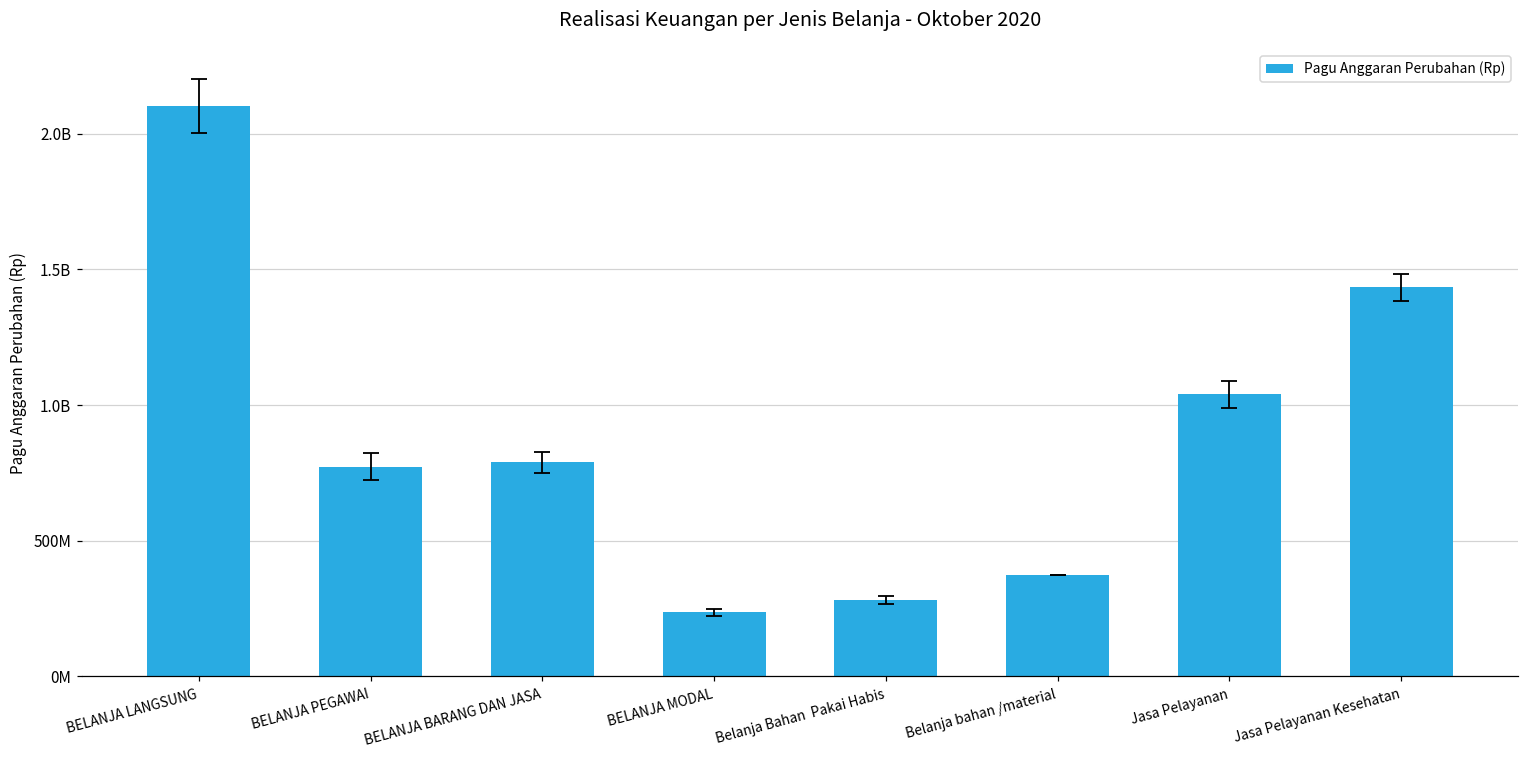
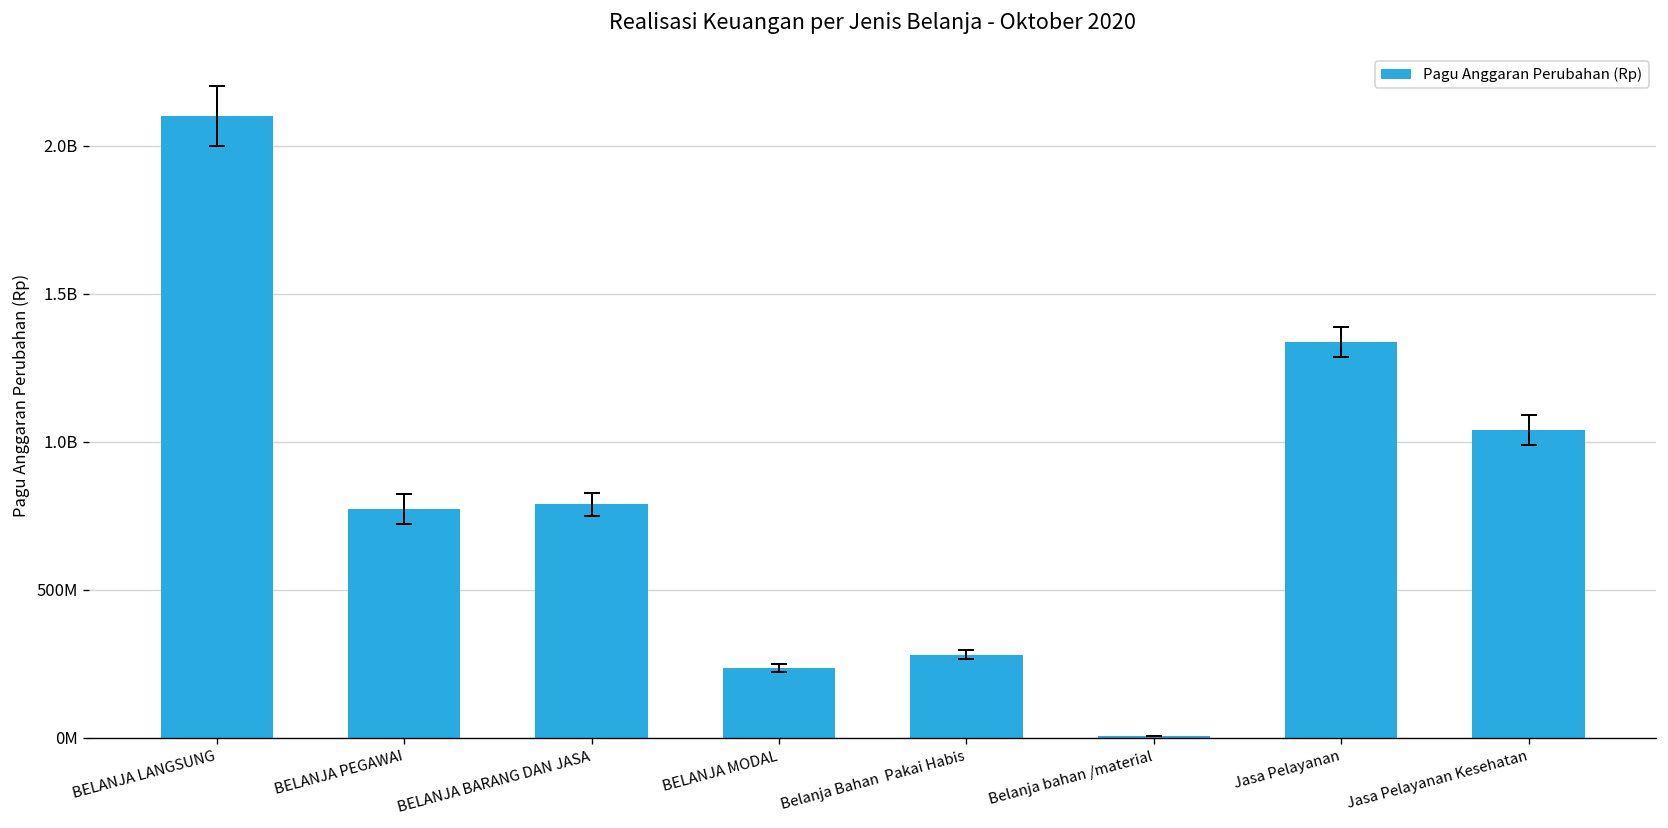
Pagu Anggaran Perubahan (Rp), Belanja bahan /material: 370000000 -> 10000000
Pagu Anggaran Perubahan (Rp), Jasa Pelayanan: 1040000000 -> 1340000000
Pagu Anggaran Perubahan (Rp), Jasa Pelayanan Kesehatan: 1430000000 -> 1040000000
